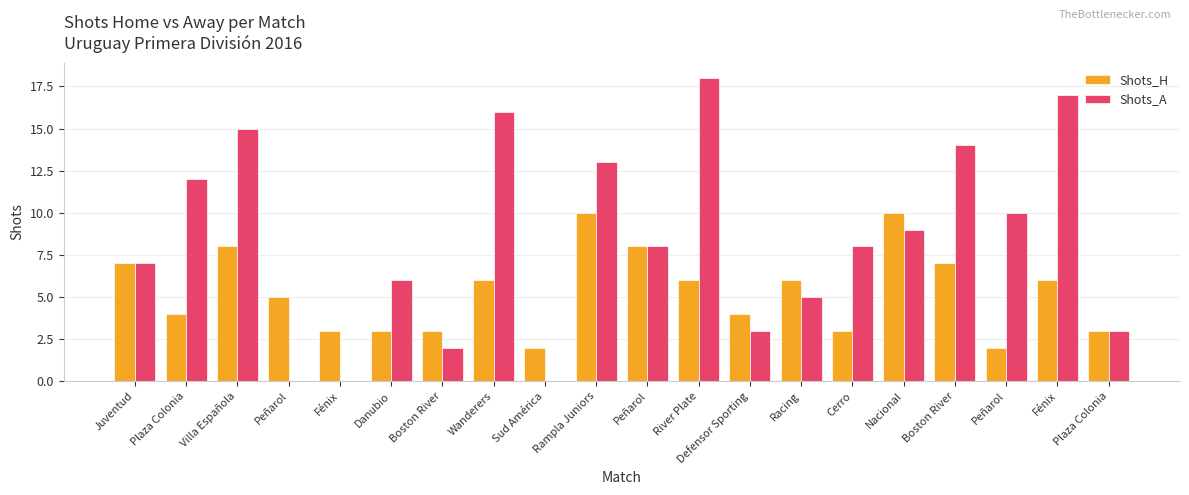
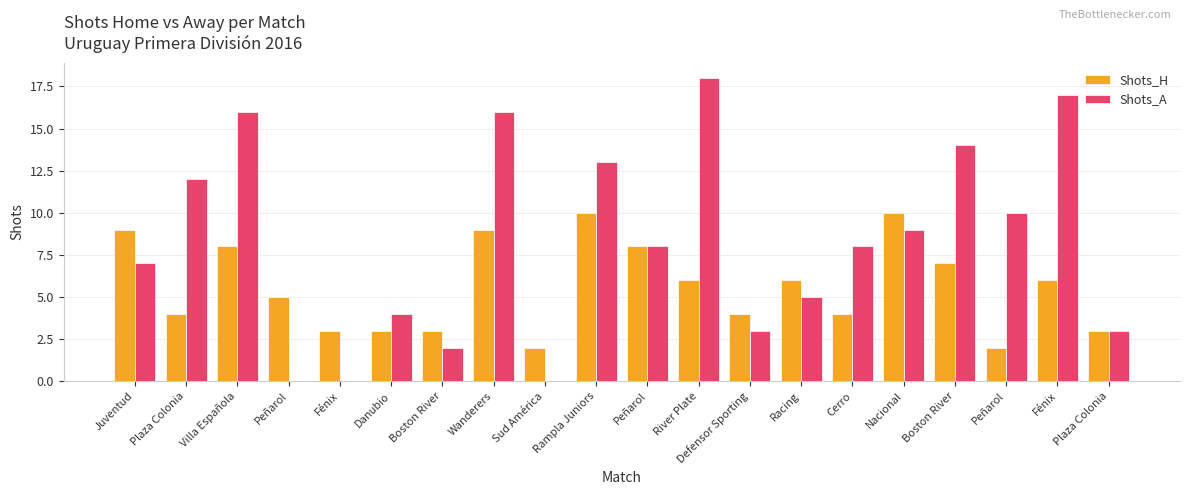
Shots_H, Juventud: 7 -> 9
Shots_A, Villa Española: 15 -> 16
Shots_A, Danubio: 6 -> 4
Shots_H, Wanderers: 6 -> 9
Shots_H, Cerro: 3 -> 4
